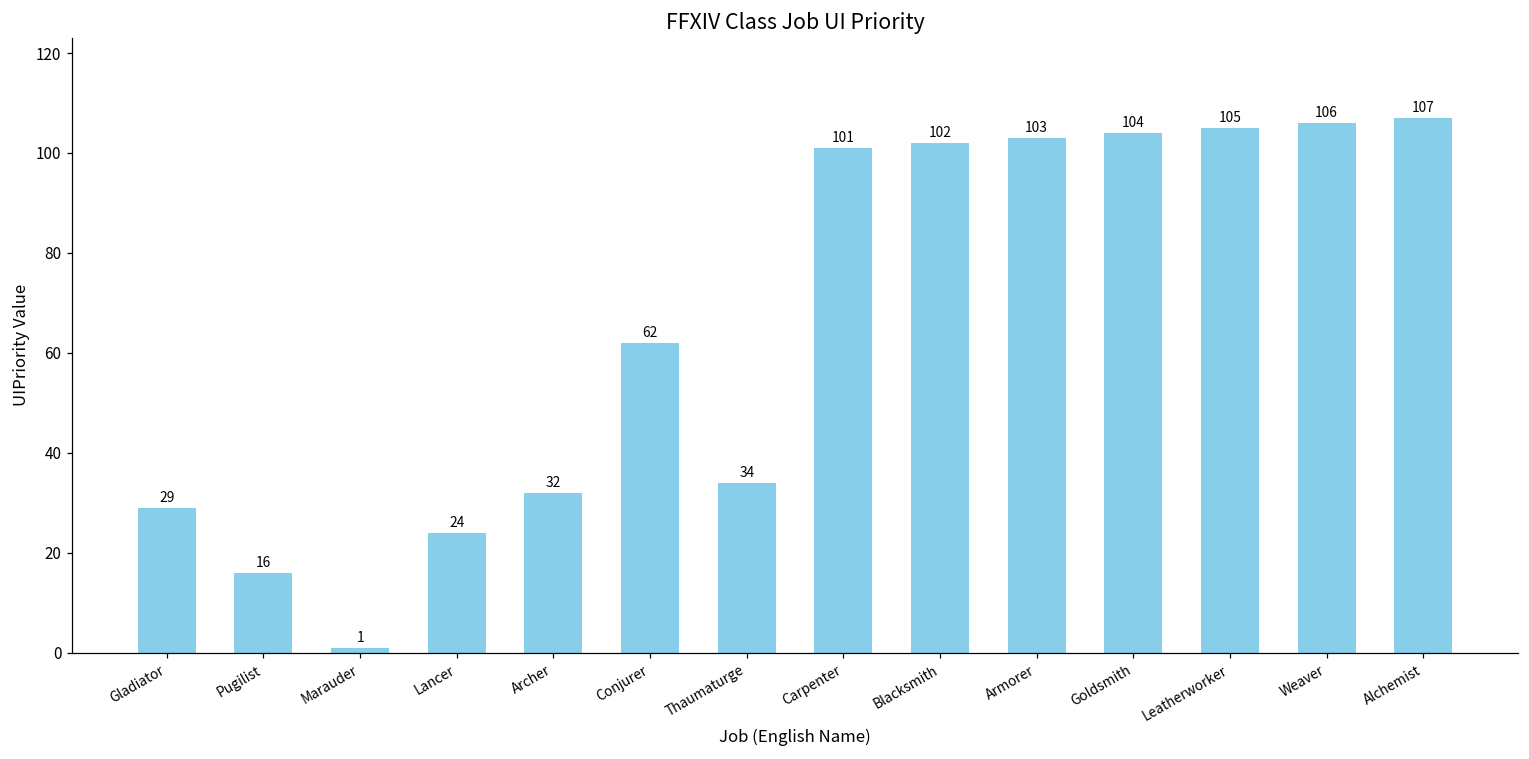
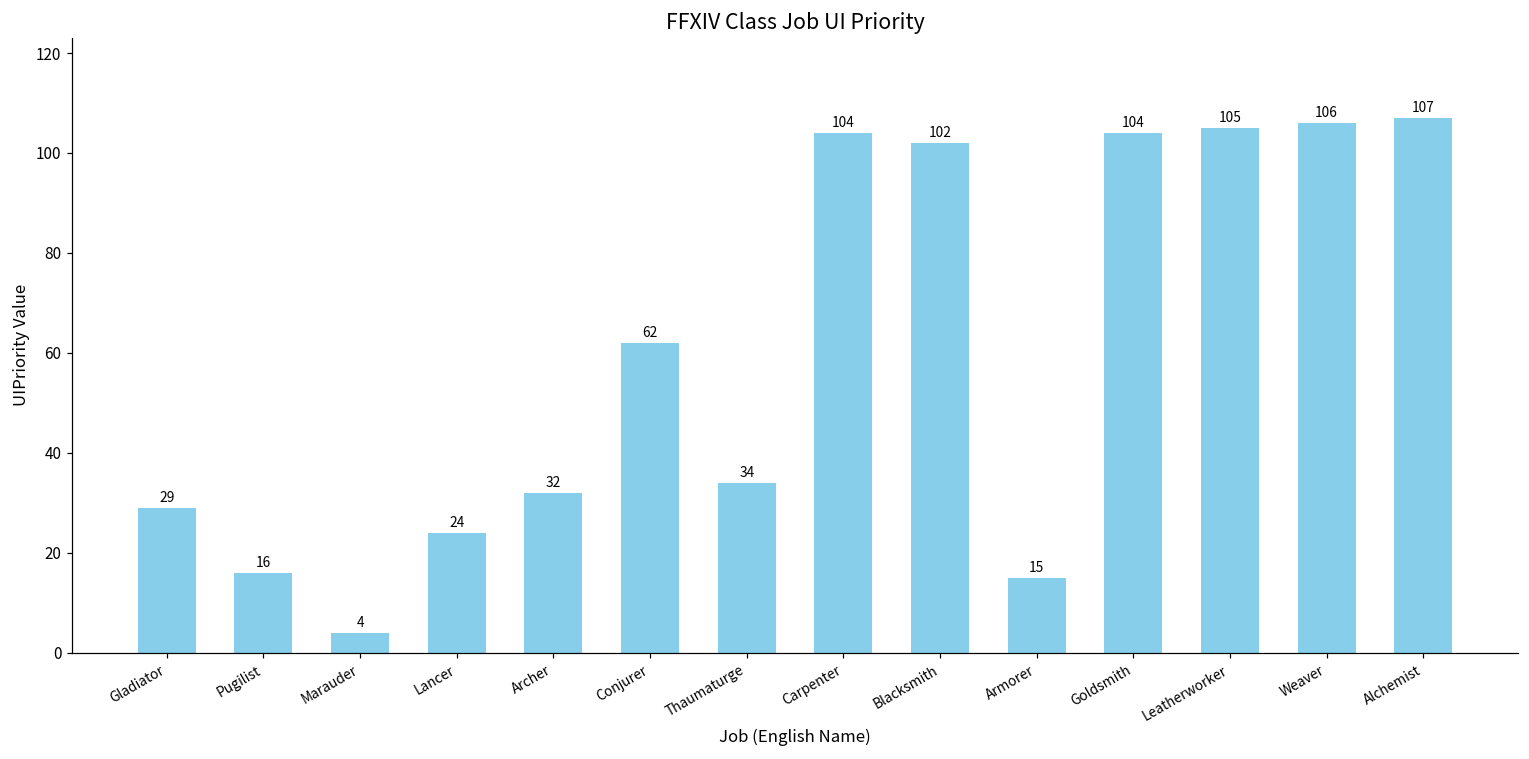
Marauder: 1 -> 4
Carpenter: 101 -> 104
Armorer: 103 -> 15
